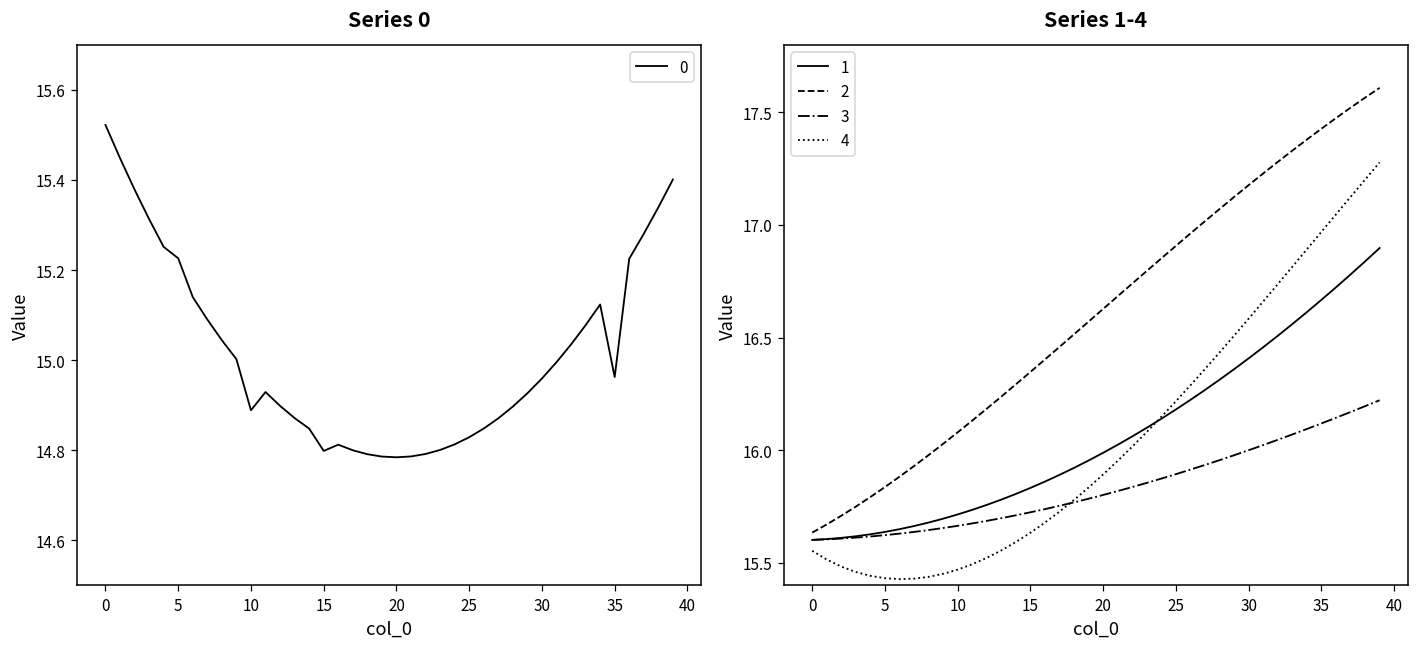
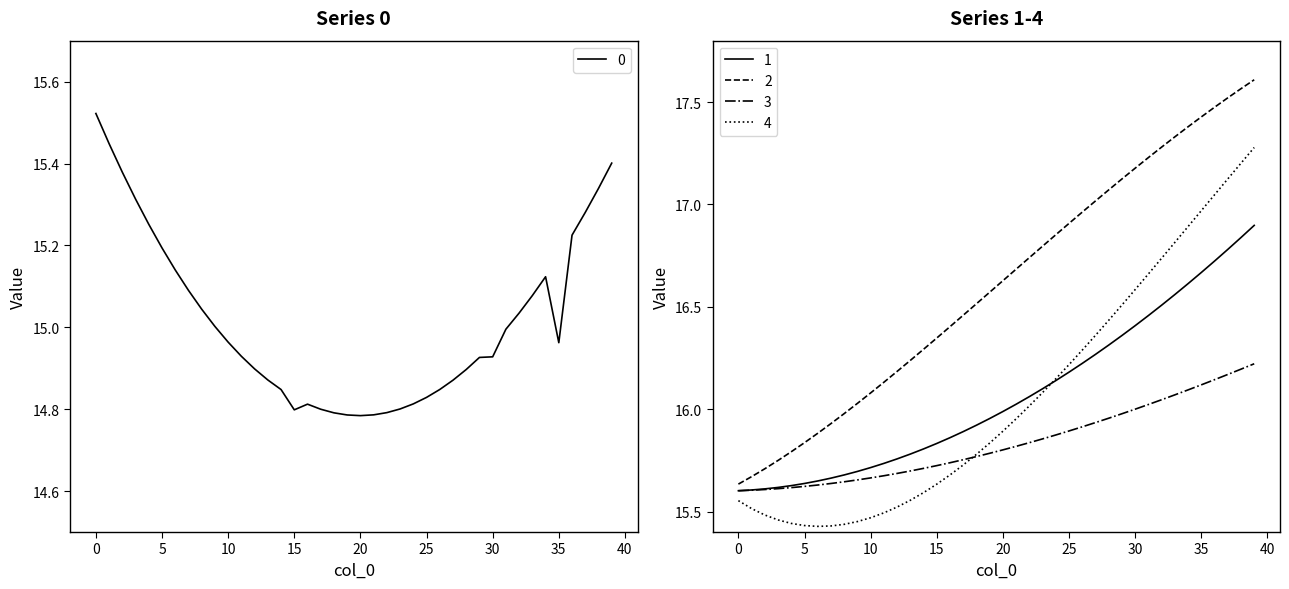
Series 0, 5: 15.23 -> 15.19
Series 0, 10: 14.89 -> 14.96
Series 0, 30: 14.96 -> 14.93
